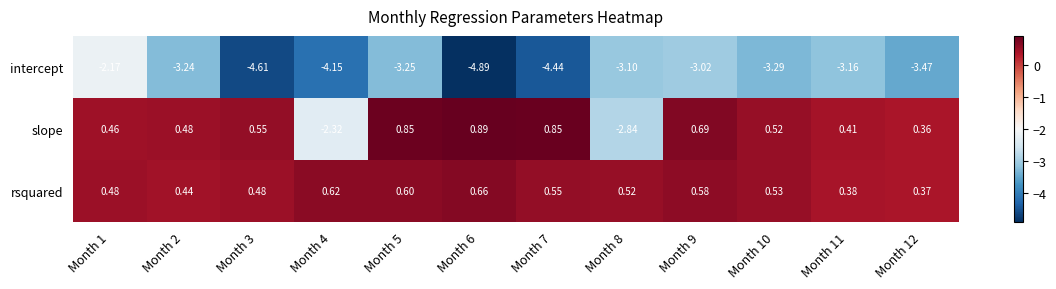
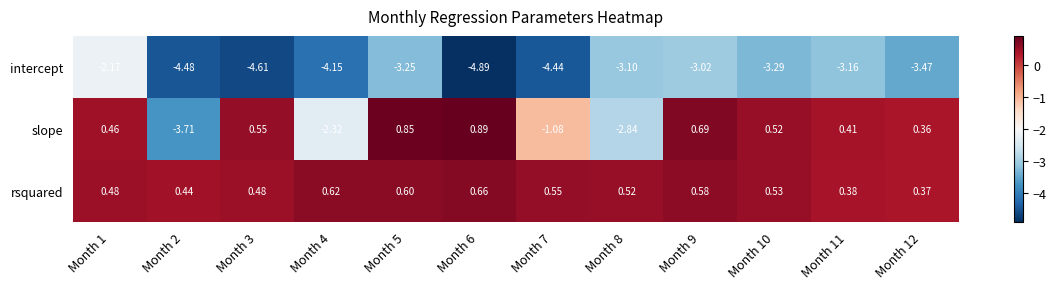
intercept, Month 2: -3.24 -> -4.48
slope, Month 2: 0.48 -> -3.71
slope, Month 7: 0.85 -> -1.08
